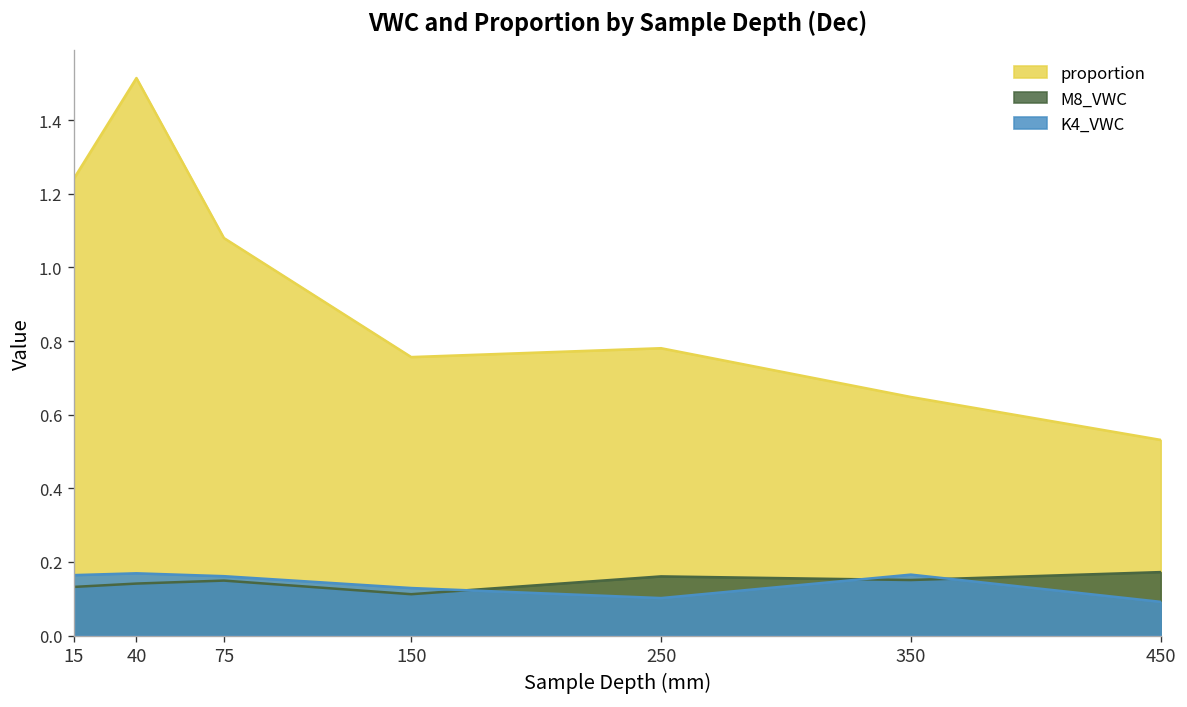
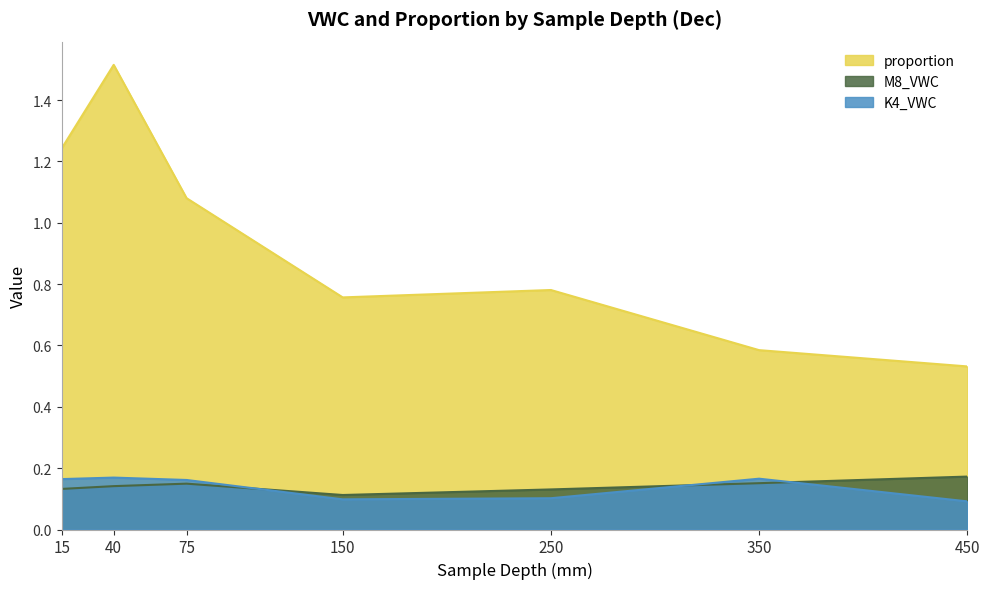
K4_VWC, 150: 0.13 -> 0.10
M8_VWC, 250: 0.16 -> 0.13
proportion, 350: 0.65 -> 0.58
